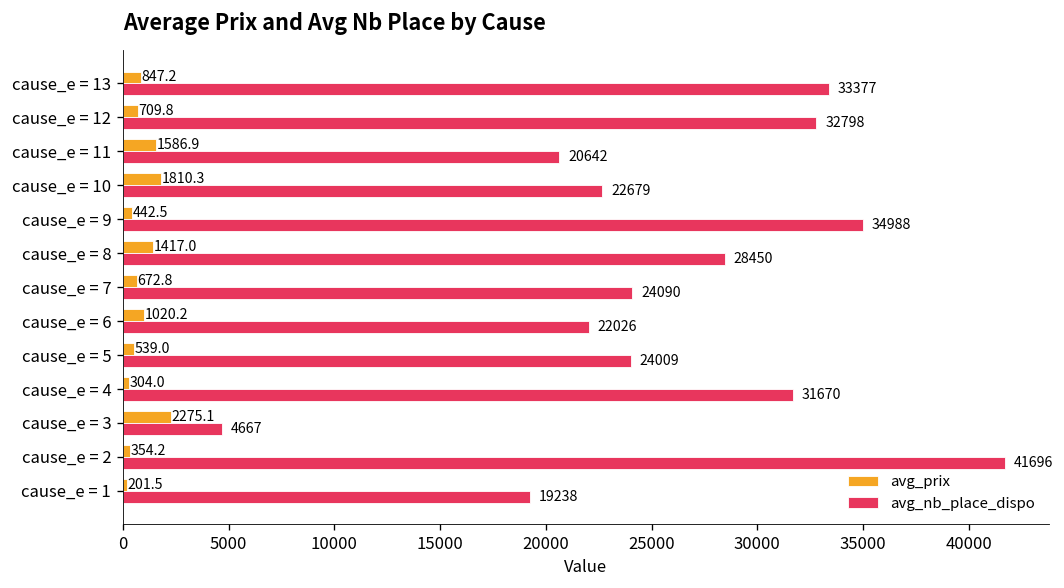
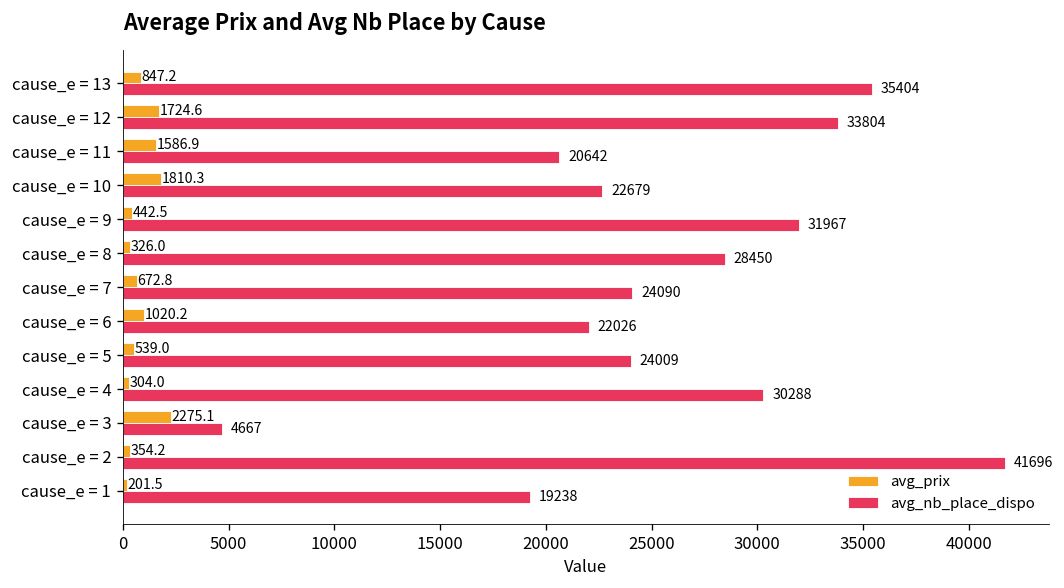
avg_nb_place_dispo, cause_e = 13: 33377 -> 35404
avg_prix, cause_e = 12: 709.8 -> 1724.6
avg_nb_place_dispo, cause_e = 12: 32798 -> 33804
avg_nb_place_dispo, cause_e = 9: 34988 -> 31967
avg_prix, cause_e = 8: 1417.0 -> 326.0
avg_nb_place_dispo, cause_e = 4: 31670 -> 30288
